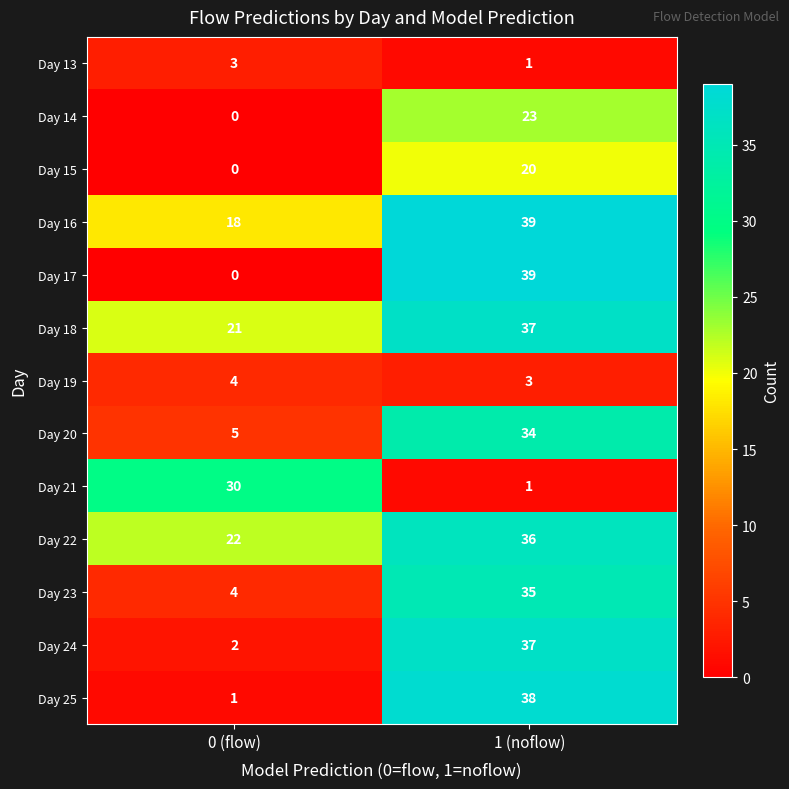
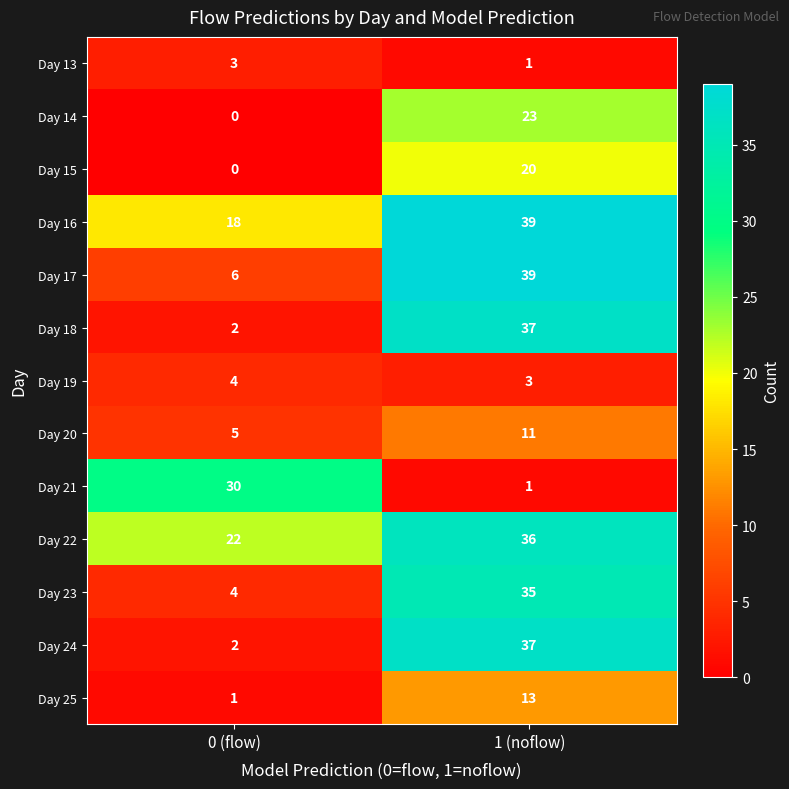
Day 17, 0 (flow): 0 -> 6
Day 18, 0 (flow): 21 -> 2
Day 20, 1 (noflow): 34 -> 11
Day 25, 1 (noflow): 38 -> 13
